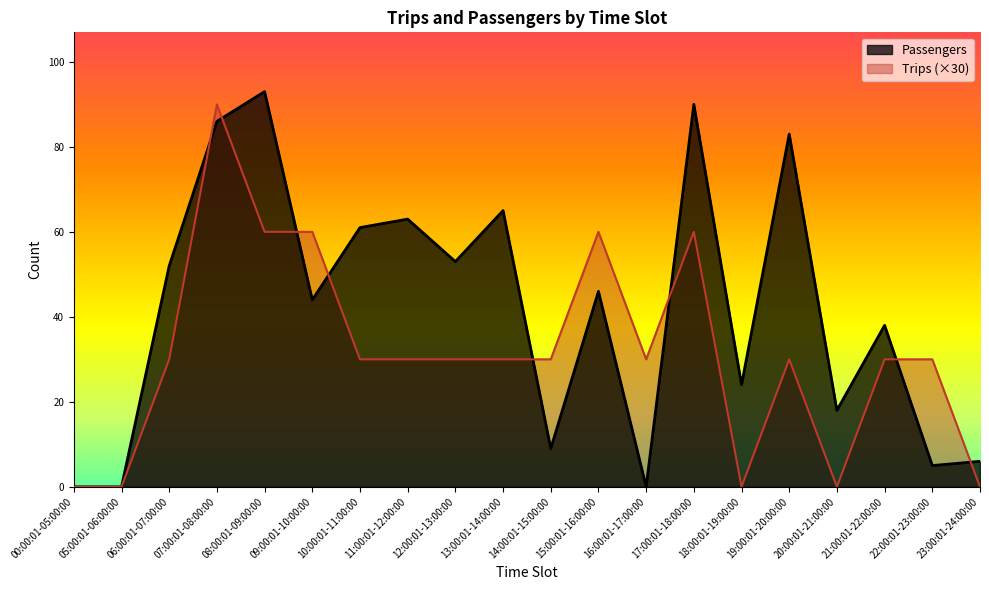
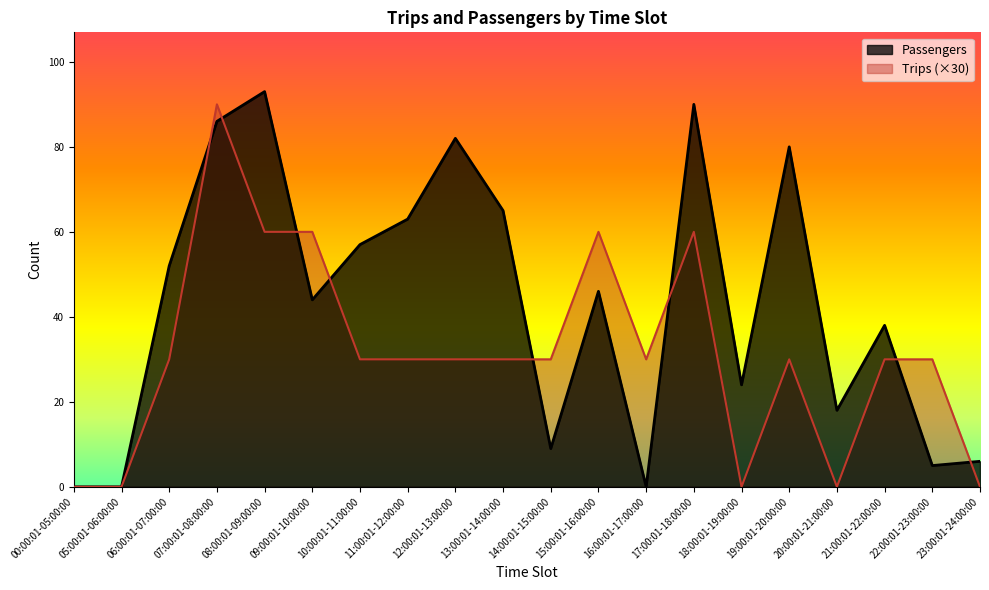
Passengers, 10:00:01-11:00:00: 61 -> 57
Passengers, 12:00:01-13:00:00: 53 -> 82
Passengers, 19:00:01-20:00:00: 83 -> 80
